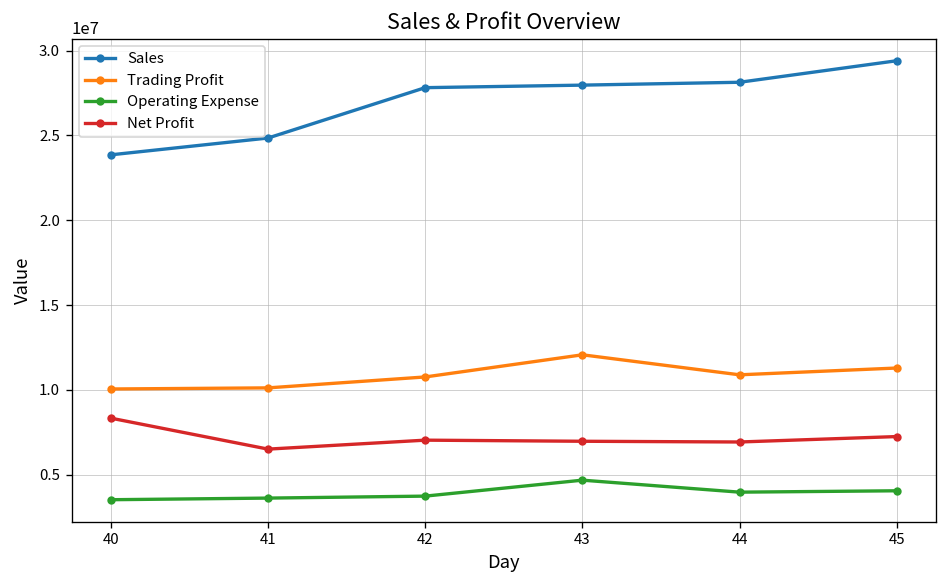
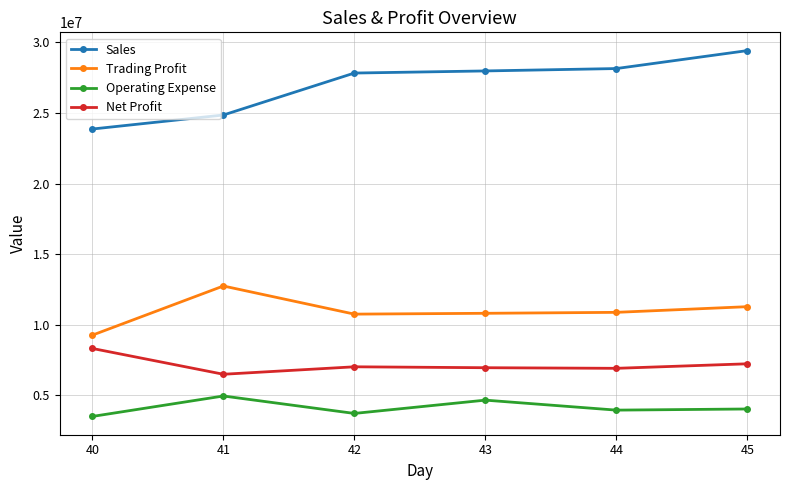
Trading Profit, 40: 10000000 -> 9300000
Trading Profit, 41: 10100000 -> 12700000
Operating Expense, 41: 3600000 -> 5000000
Trading Profit, 43: 12100000 -> 10800000
